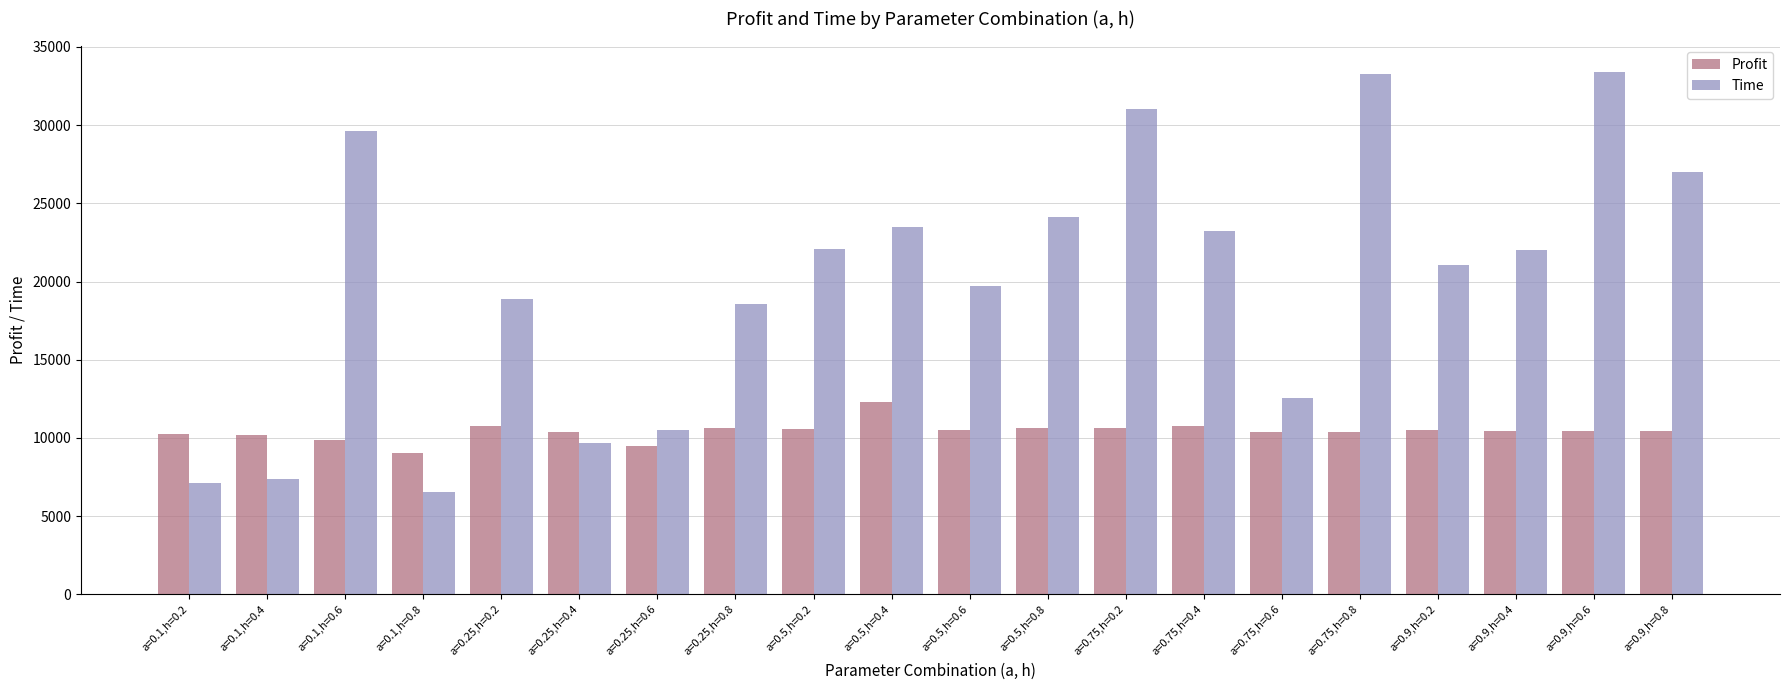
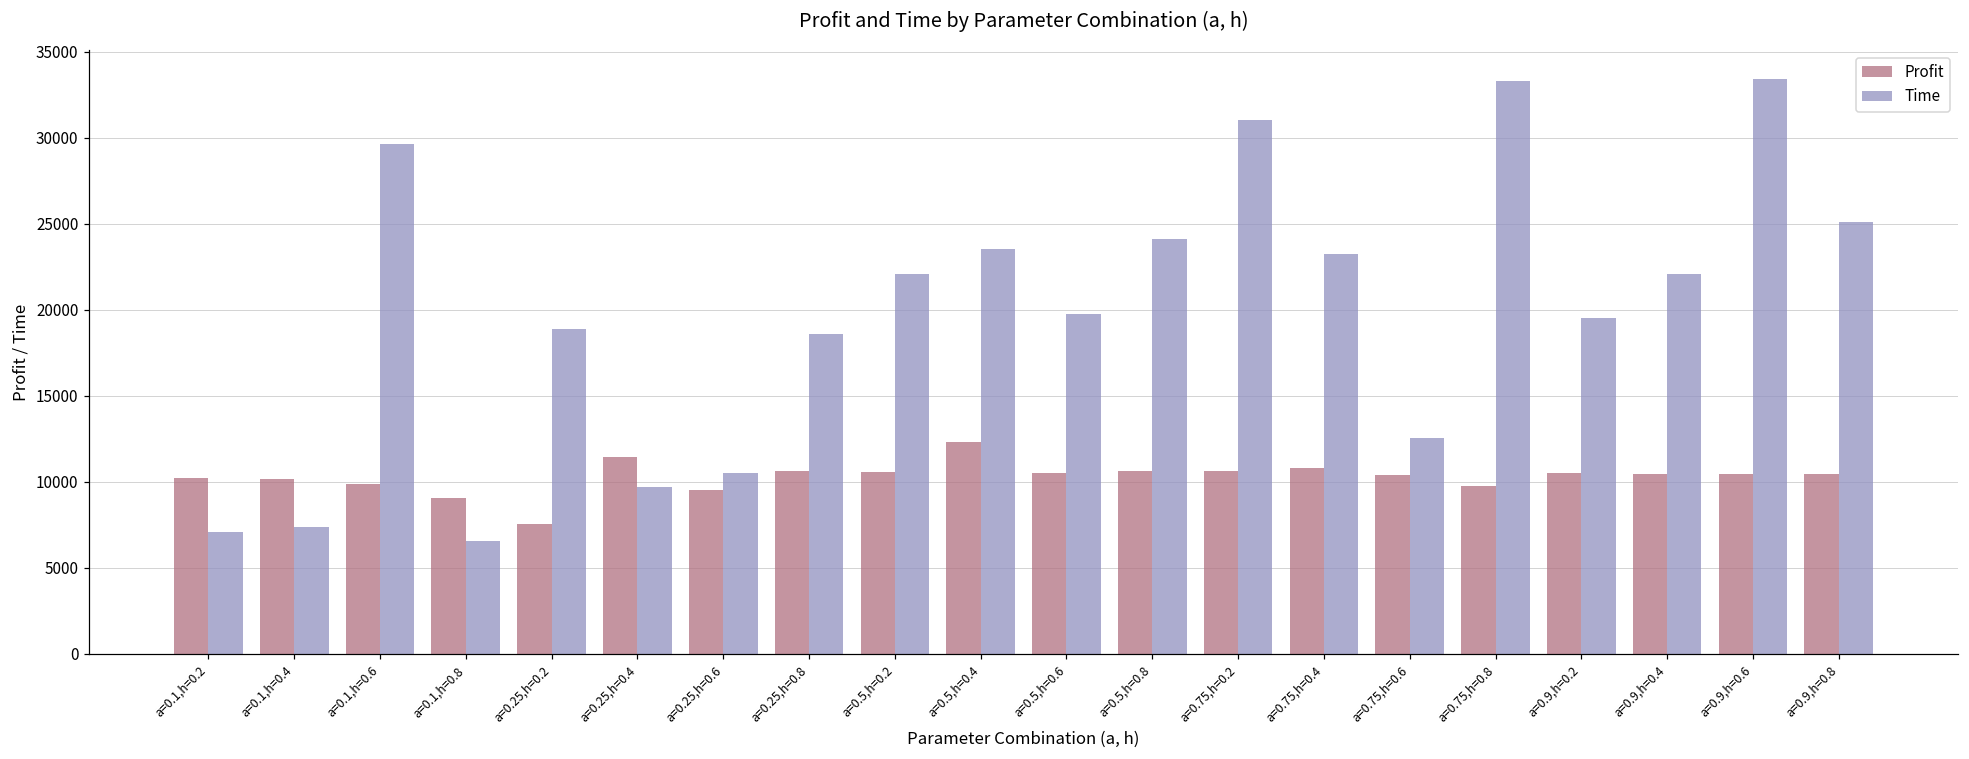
Profit, a=0.25,h=0.2: 10800 -> 7500
Profit, a=0.25,h=0.4: 10400 -> 11400
Profit, a=0.75,h=0.8: 10400 -> 9700
Time, a=0.9,h=0.2: 21000 -> 19500
Time, a=0.9,h=0.8: 27000 -> 25100
